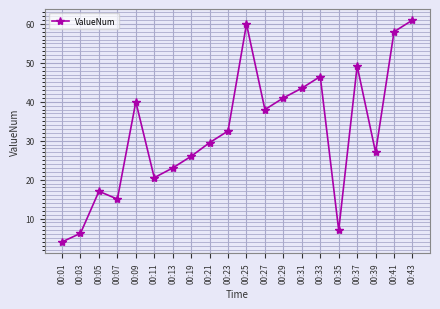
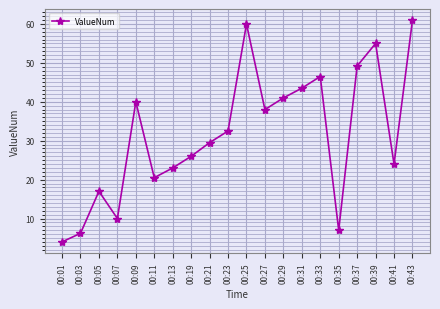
00:07: 15 -> 10
00:39: 27 -> 55
00:41: 58 -> 24
